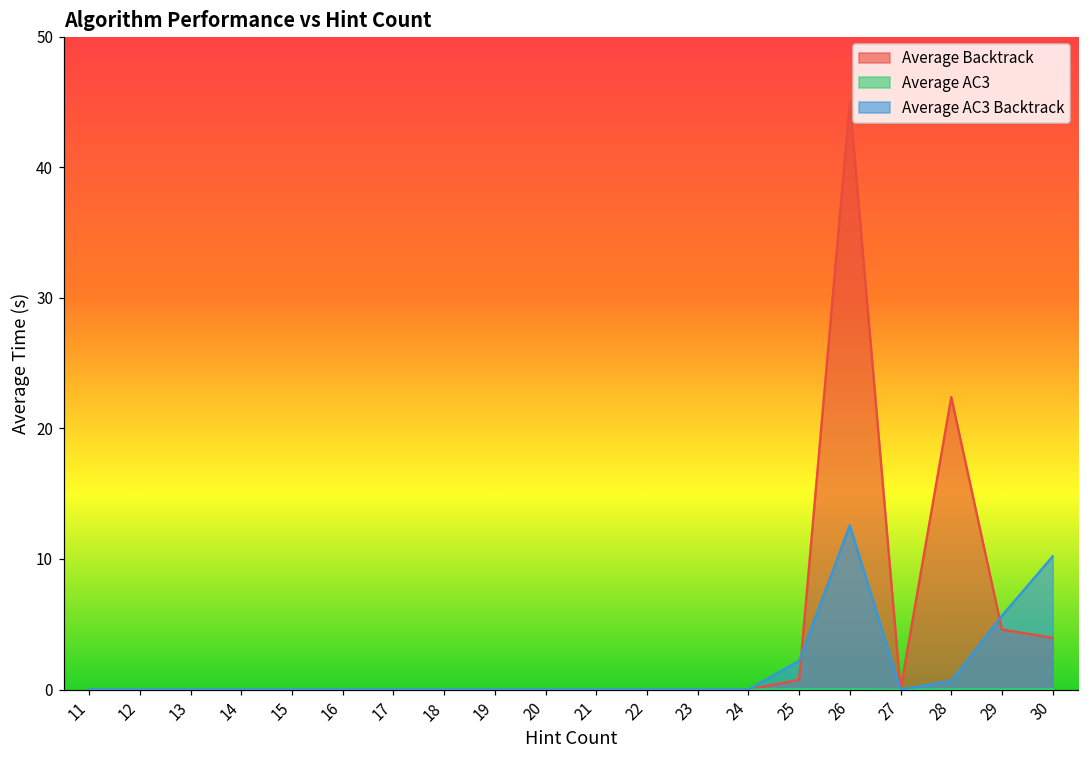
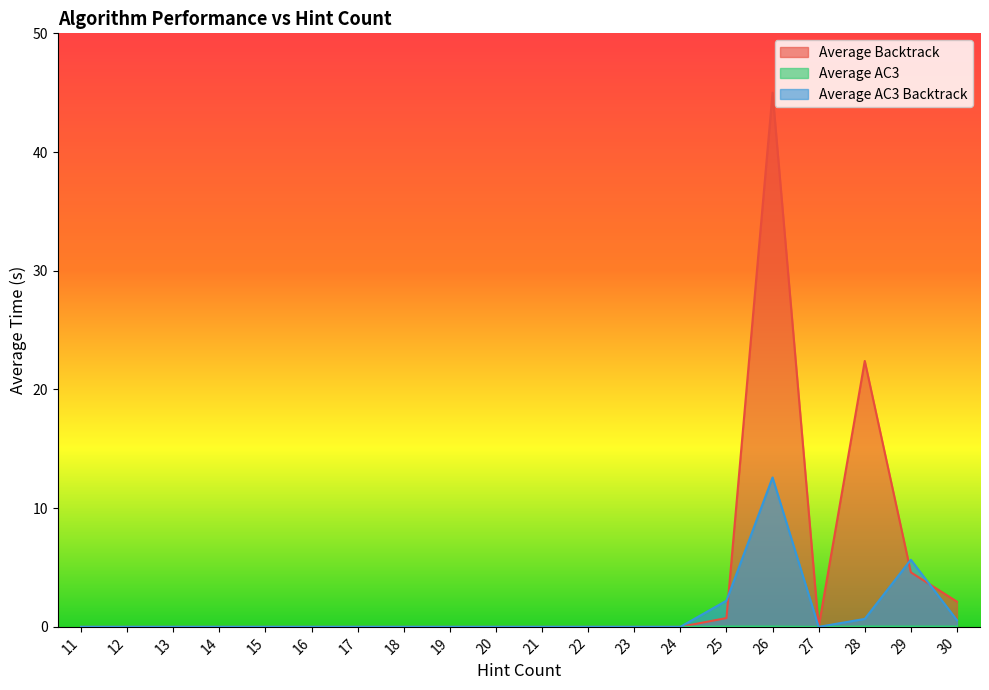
Average Backtrack, 30: 4.0 -> 2.1
Average AC3 Backtrack, 30: 10.2 -> 0.6
